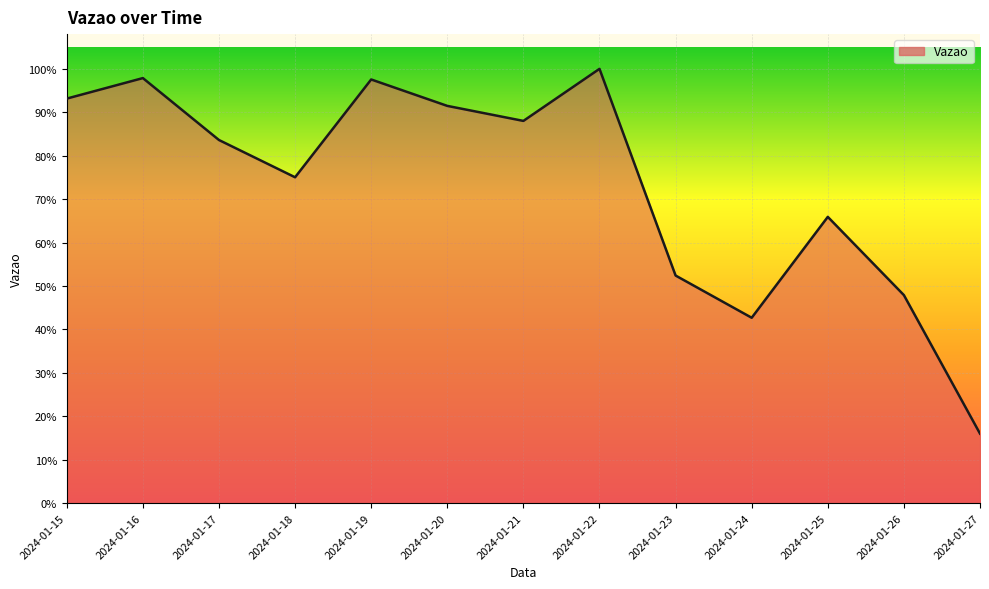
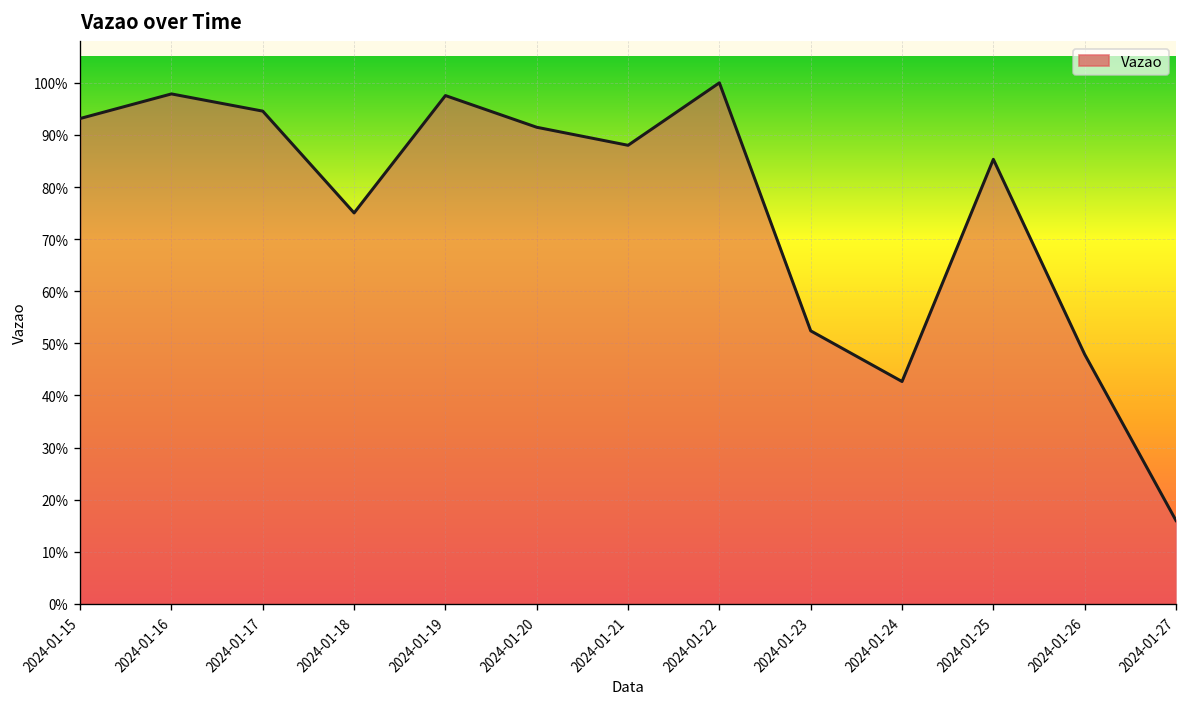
2024-01-17: 84% -> 95%
2024-01-25: 66% -> 85%
